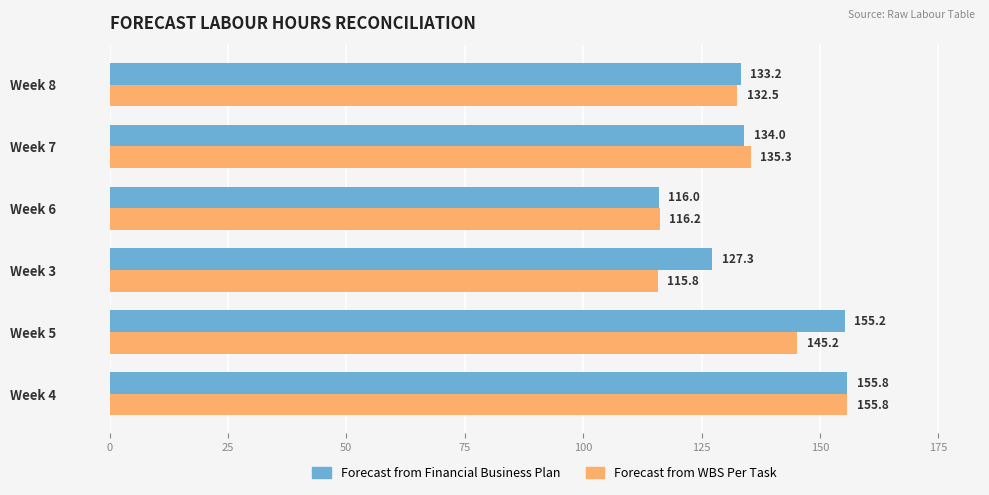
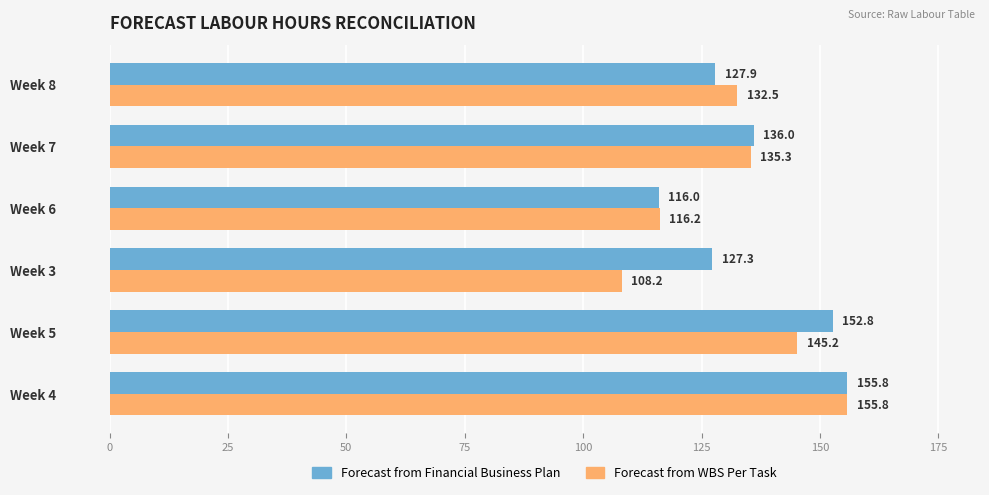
Forecast from Financial Business Plan, Week 8: 133.2 -> 127.9
Forecast from Financial Business Plan, Week 7: 134.0 -> 136.0
Forecast from WBS Per Task, Week 3: 115.8 -> 108.2
Forecast from Financial Business Plan, Week 5: 155.2 -> 152.8
